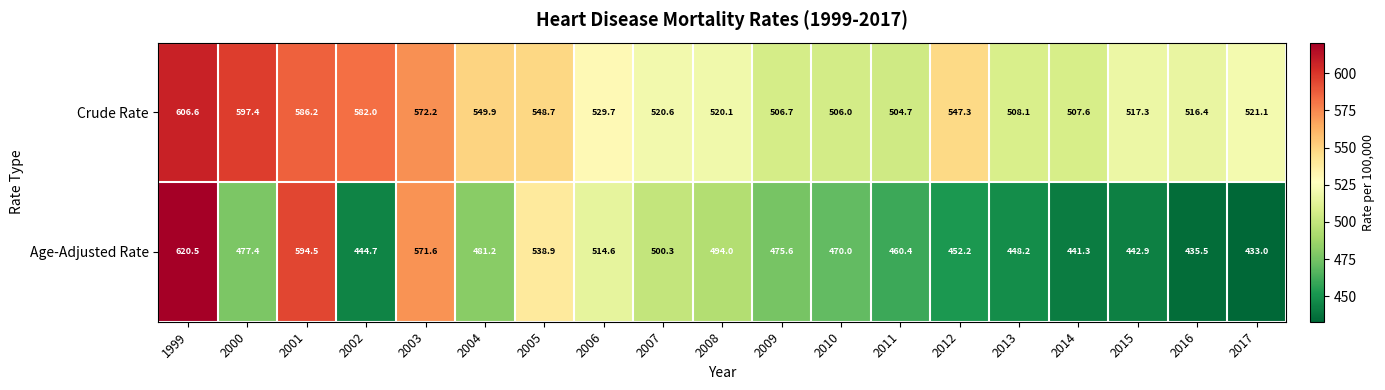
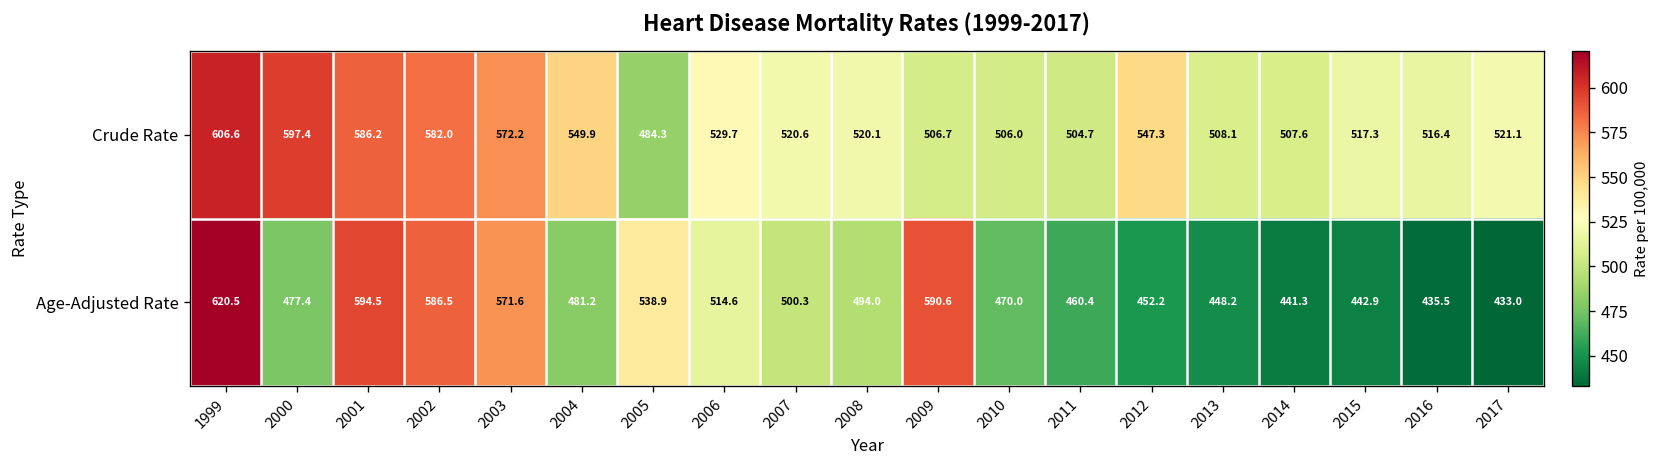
Crude Rate, 2005: 548.7 -> 484.3
Age-Adjusted Rate, 2002: 444.7 -> 586.5
Age-Adjusted Rate, 2009: 475.6 -> 590.6
